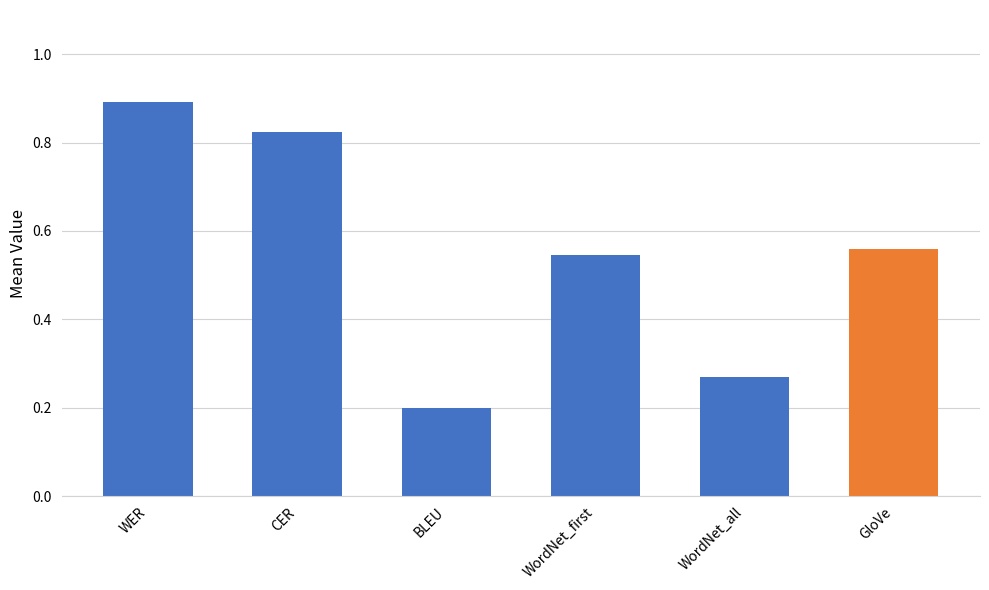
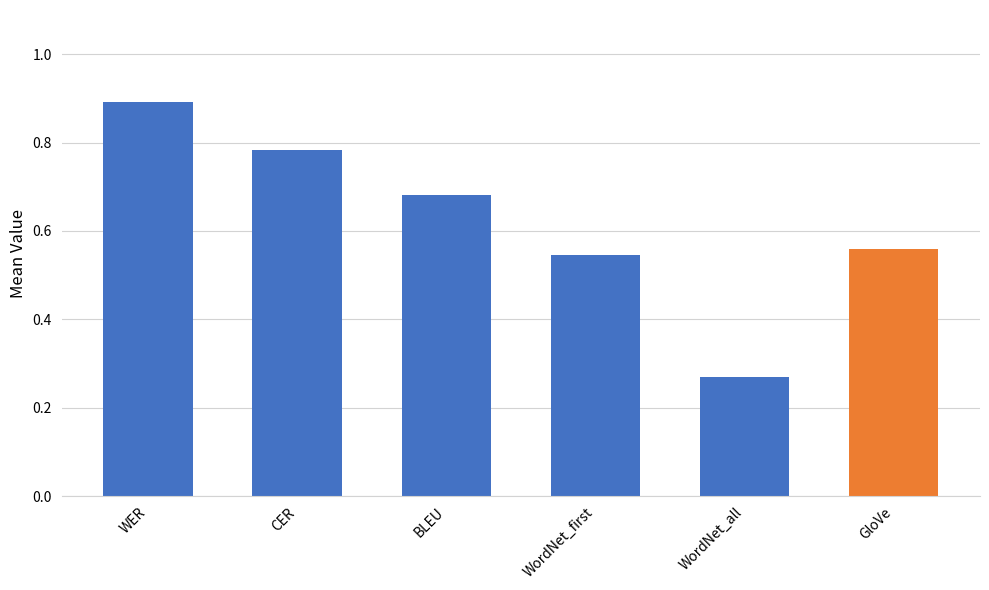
CER: 0.82 -> 0.78
BLEU: 0.20 -> 0.68
